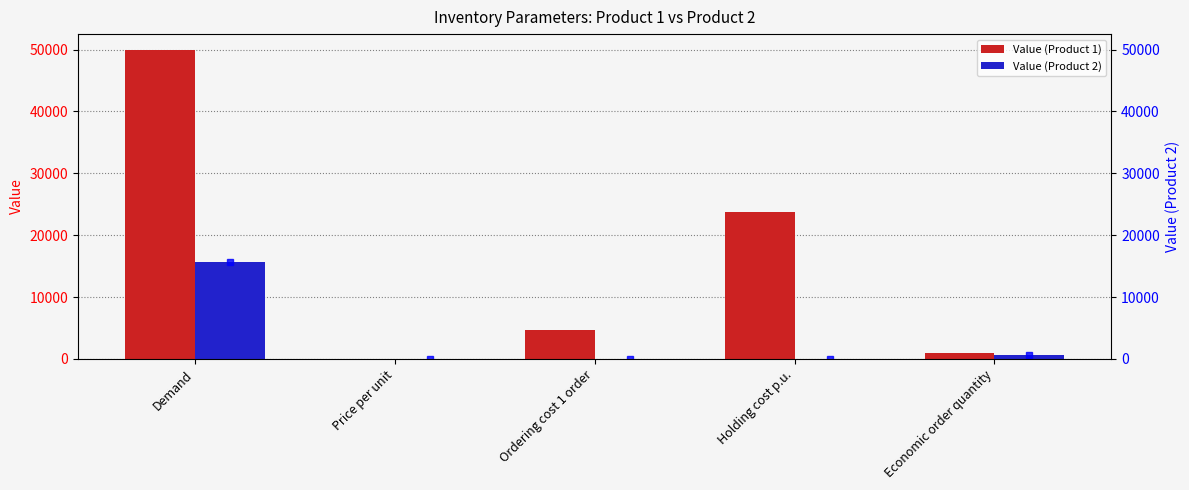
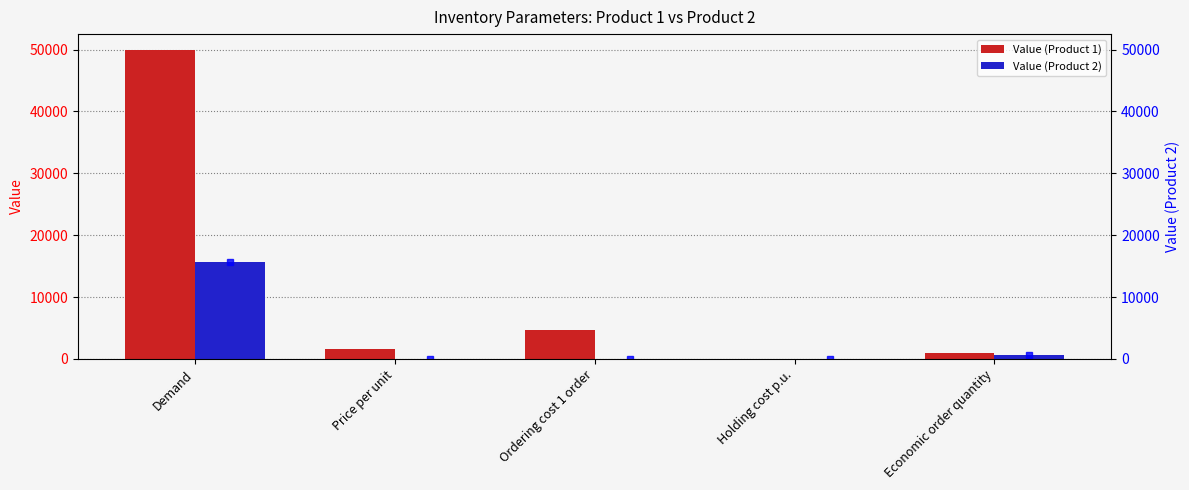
Value (Product 1), Price per unit: 0 -> 2000
Value (Product 1), Holding cost p.u.: 24000 -> 0
